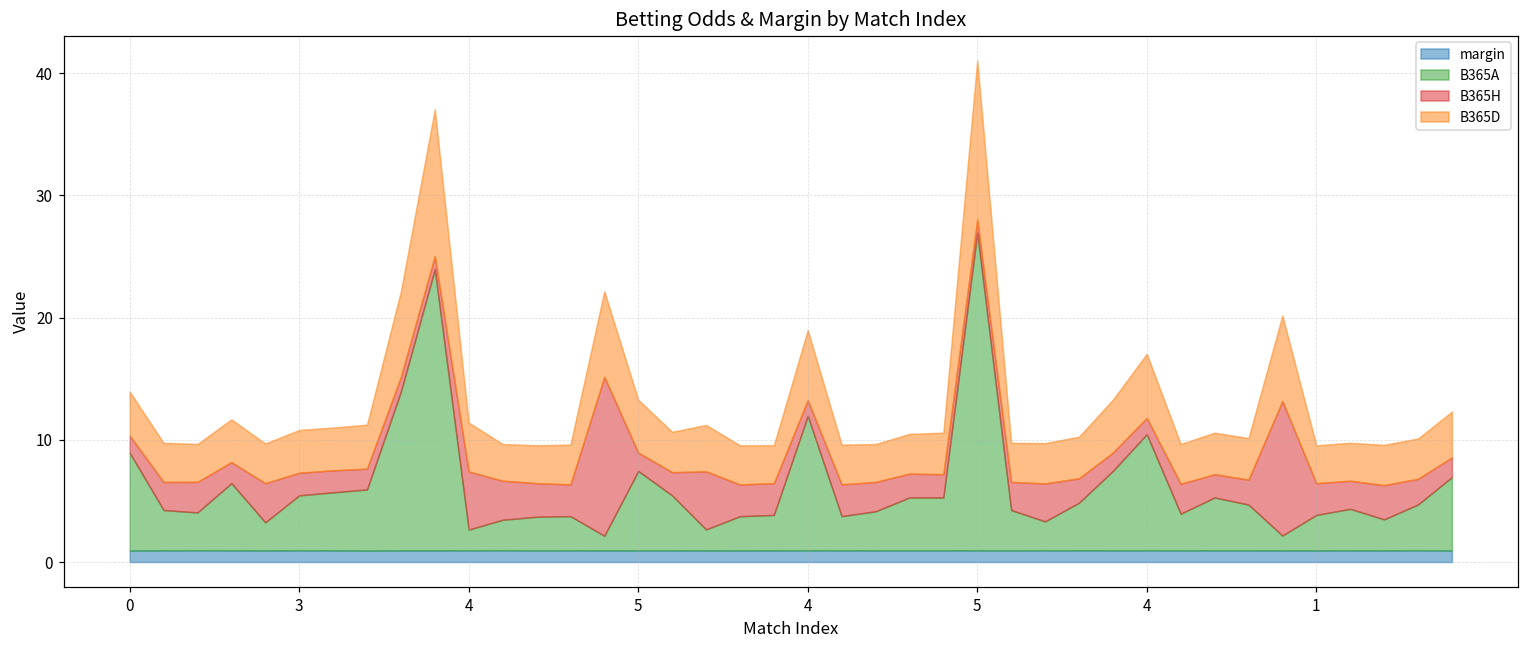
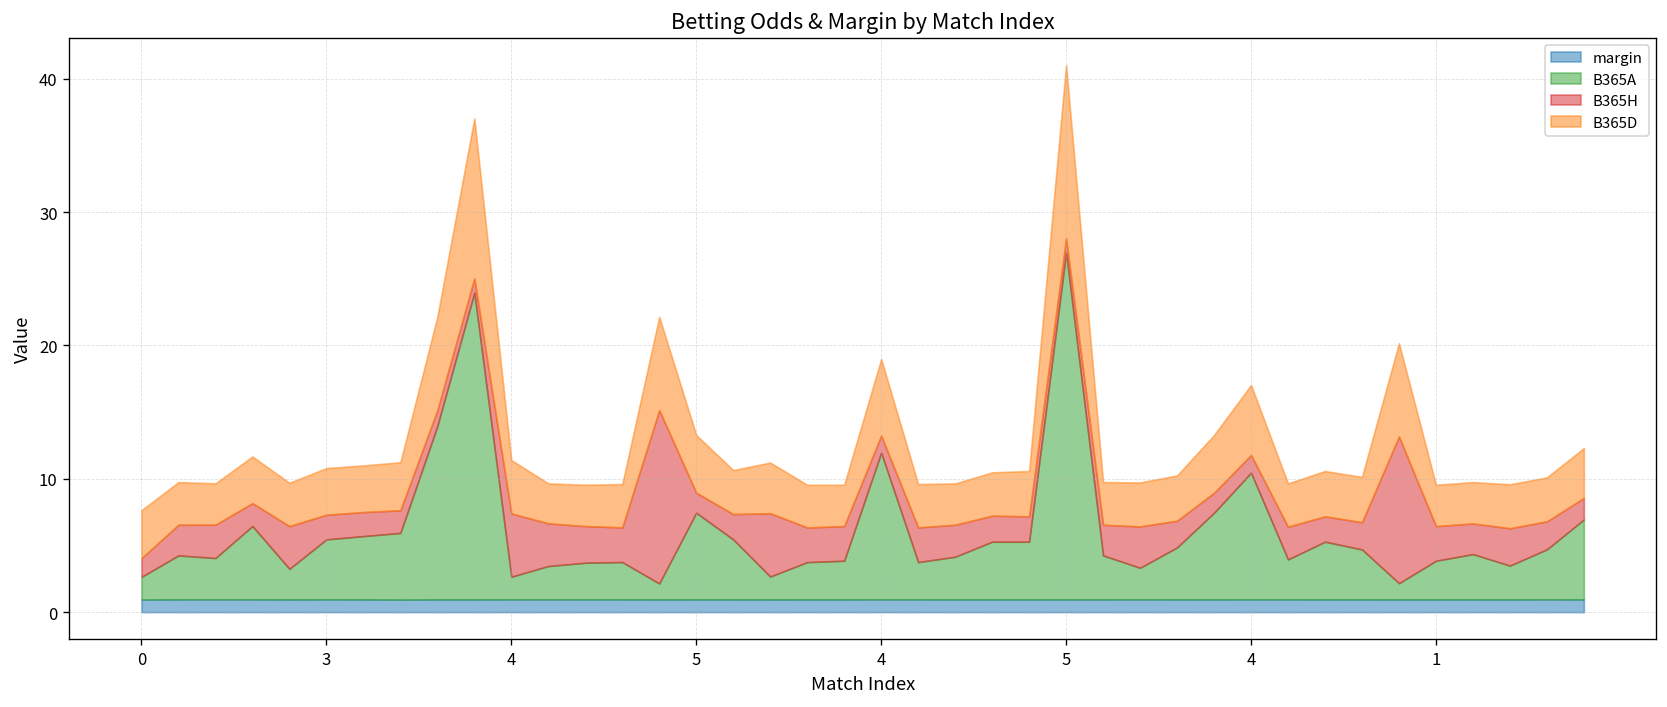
B365A, 0: 8.0 -> 1.7
